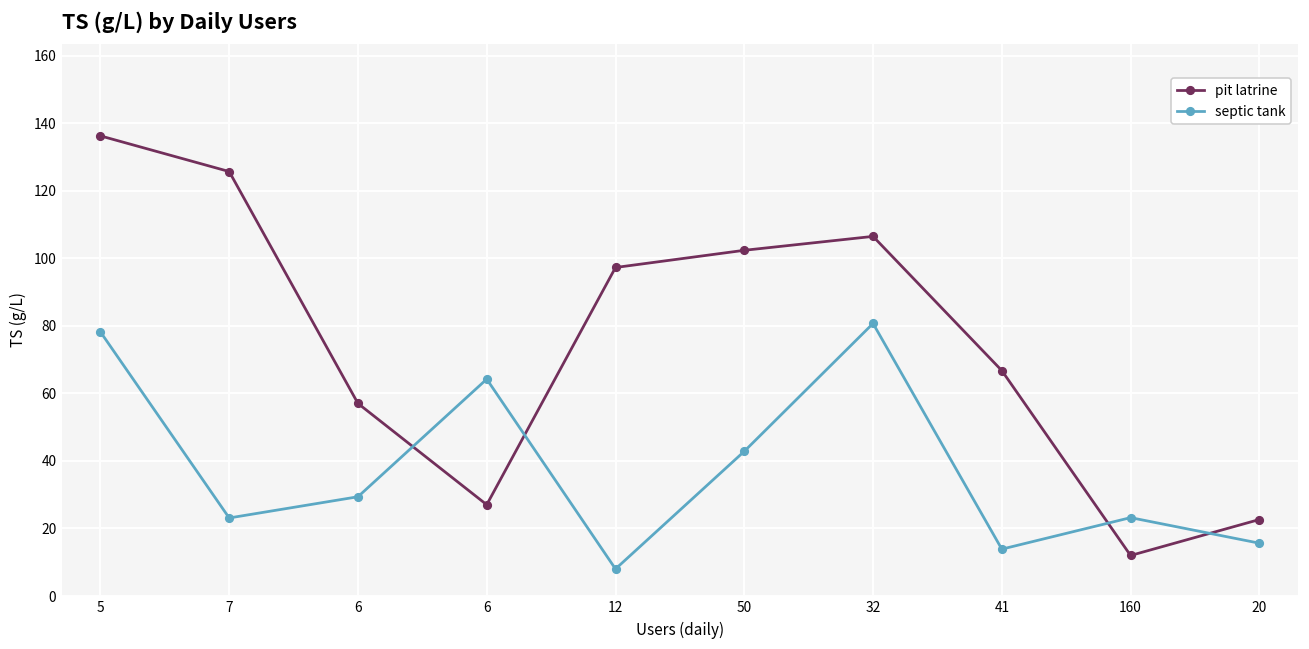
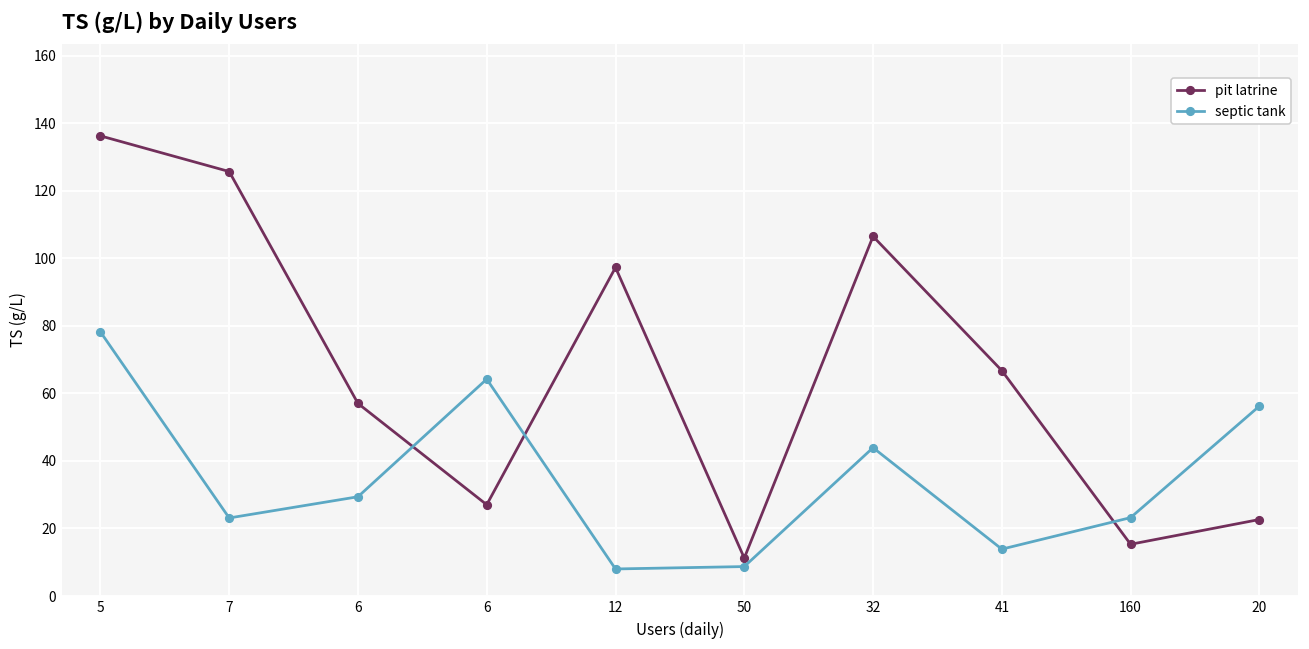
pit latrine, 50: 102 -> 11
septic tank, 50: 43 -> 9
septic tank, 32: 81 -> 44
pit latrine, 160: 12 -> 15
septic tank, 20: 16 -> 56
